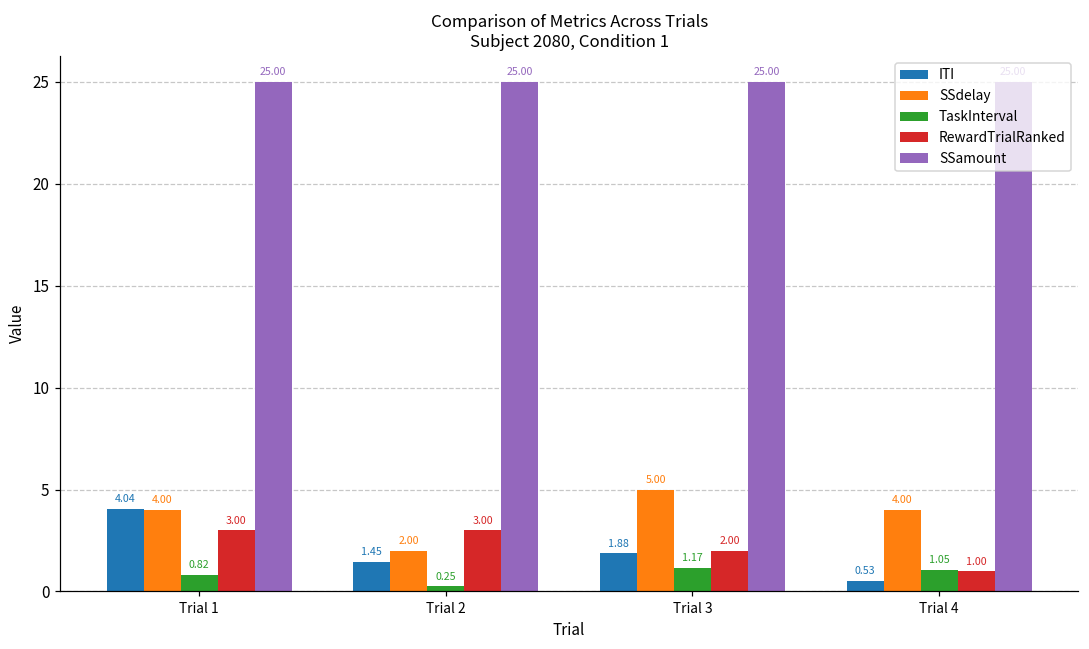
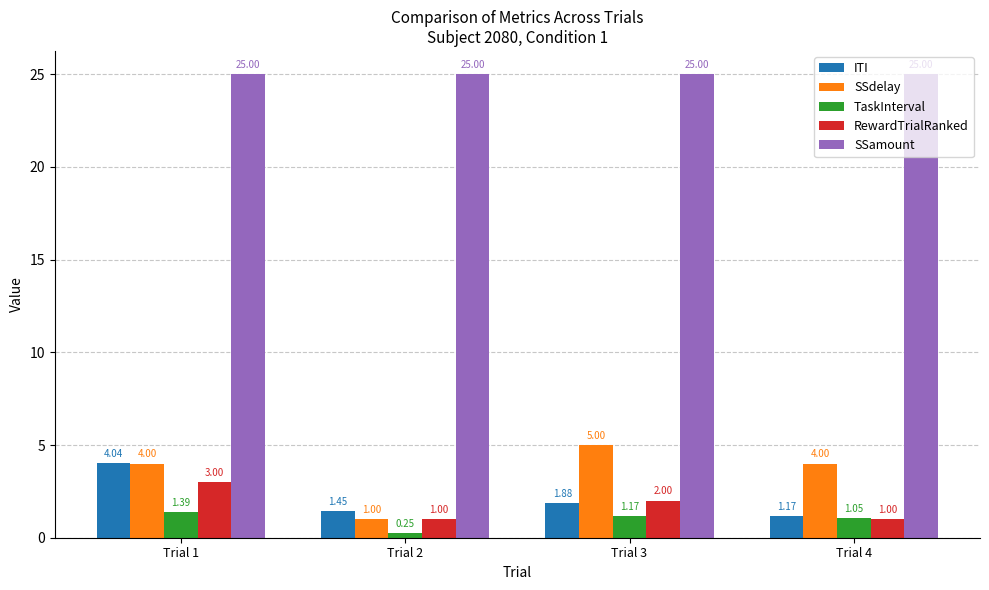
TaskInterval, Trial 1: 0.82 -> 1.39
SSdelay, Trial 2: 2.00 -> 1.00
RewardTrialRanked, Trial 2: 3.00 -> 1.00
ITI, Trial 4: 0.53 -> 1.17
